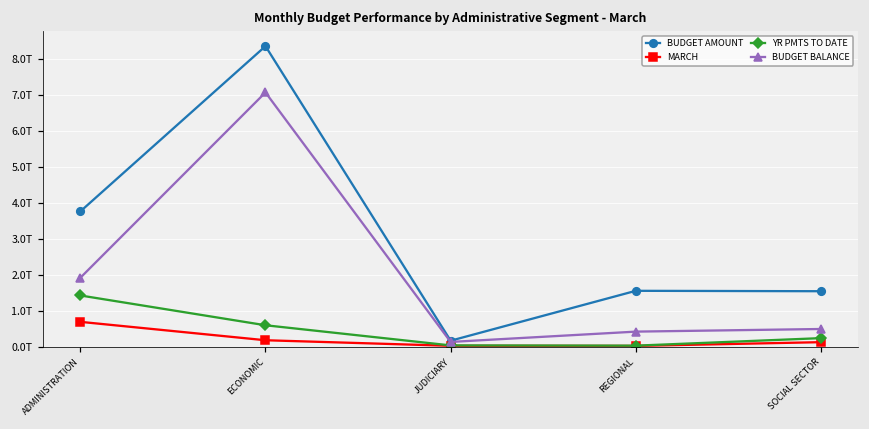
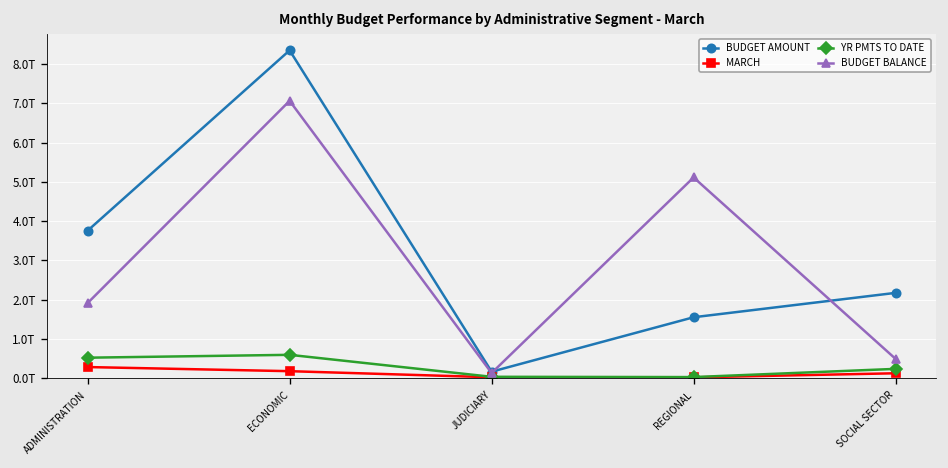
MARCH, ADMINISTRATION: 0.7T -> 0.3T
YR PMTS TO DATE, ADMINISTRATION: 1.4T -> 0.5T
BUDGET BALANCE, REGIONAL: 0.4T -> 5.1T
BUDGET AMOUNT, SOCIAL SECTOR: 1.5T -> 2.2T
